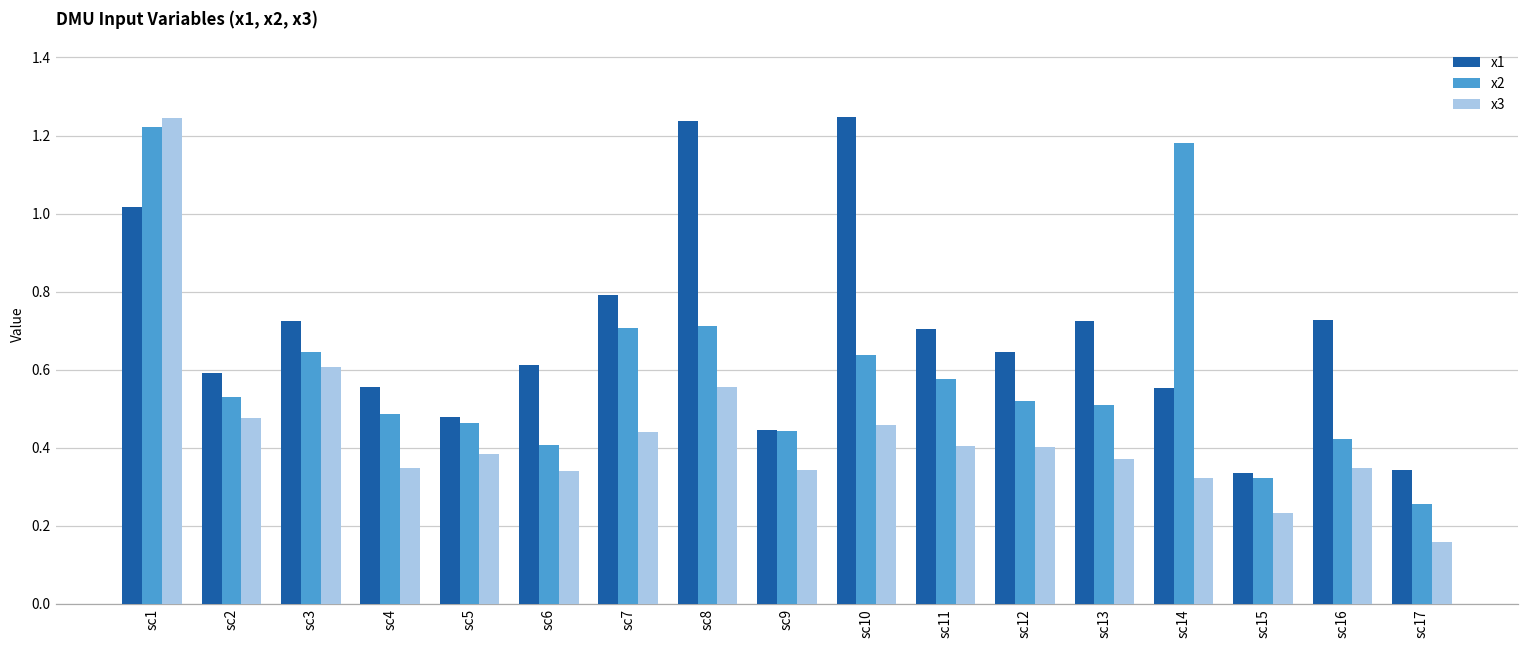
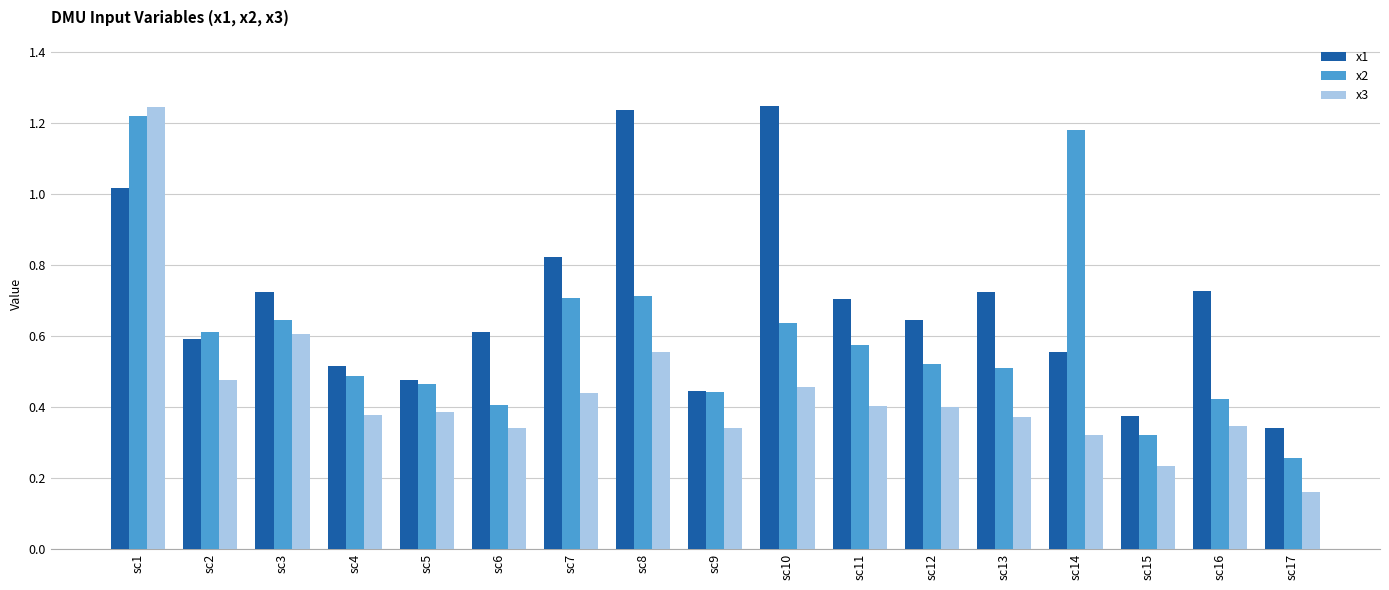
x2, sc2: 0.53 -> 0.61
x1, sc4: 0.56 -> 0.52
x3, sc4: 0.35 -> 0.38
x1, sc7: 0.79 -> 0.82
x1, sc15: 0.34 -> 0.37
